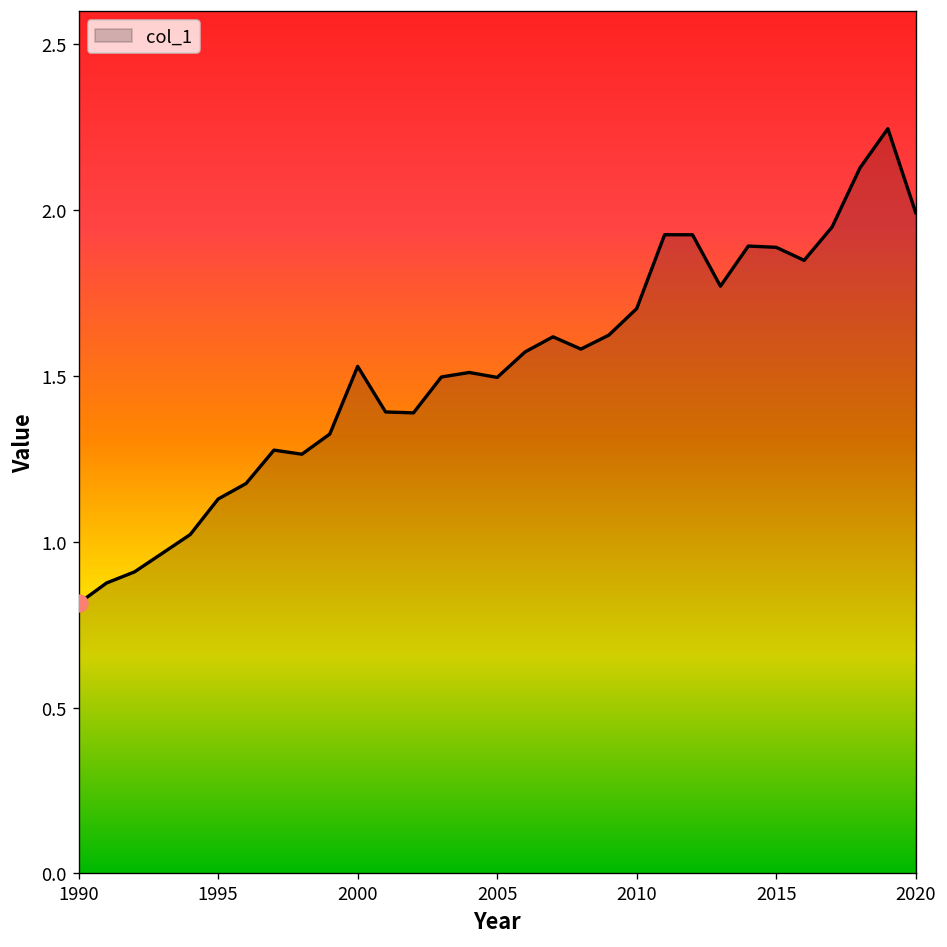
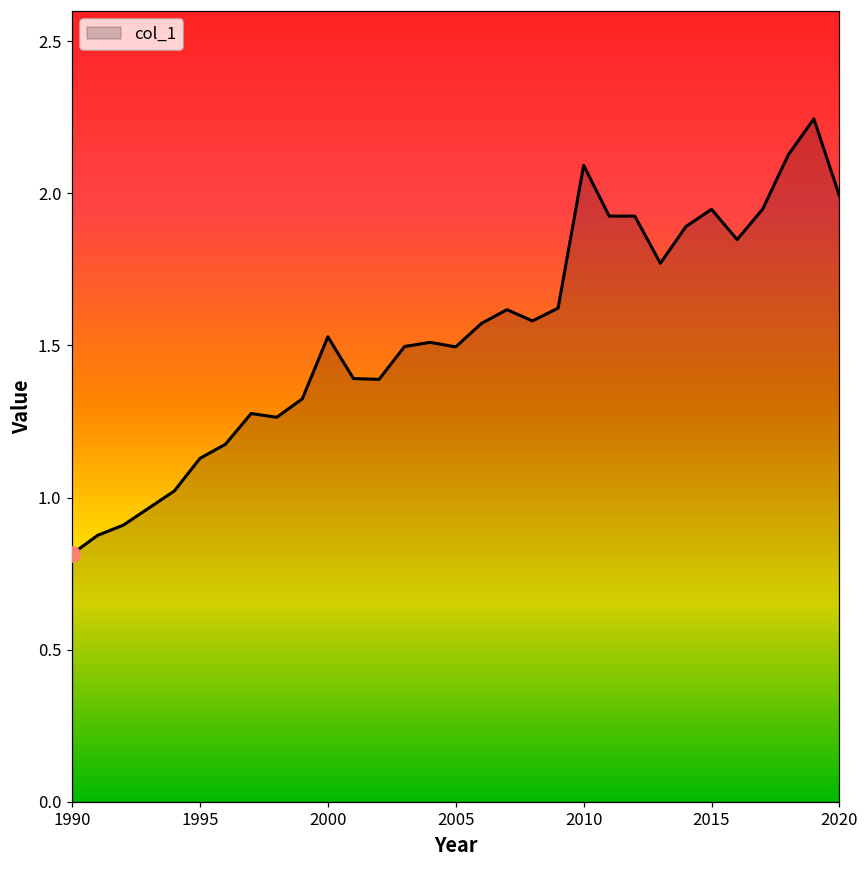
col_1, 2010: 1.70 -> 2.09
col_1, 2015: 1.89 -> 1.95
